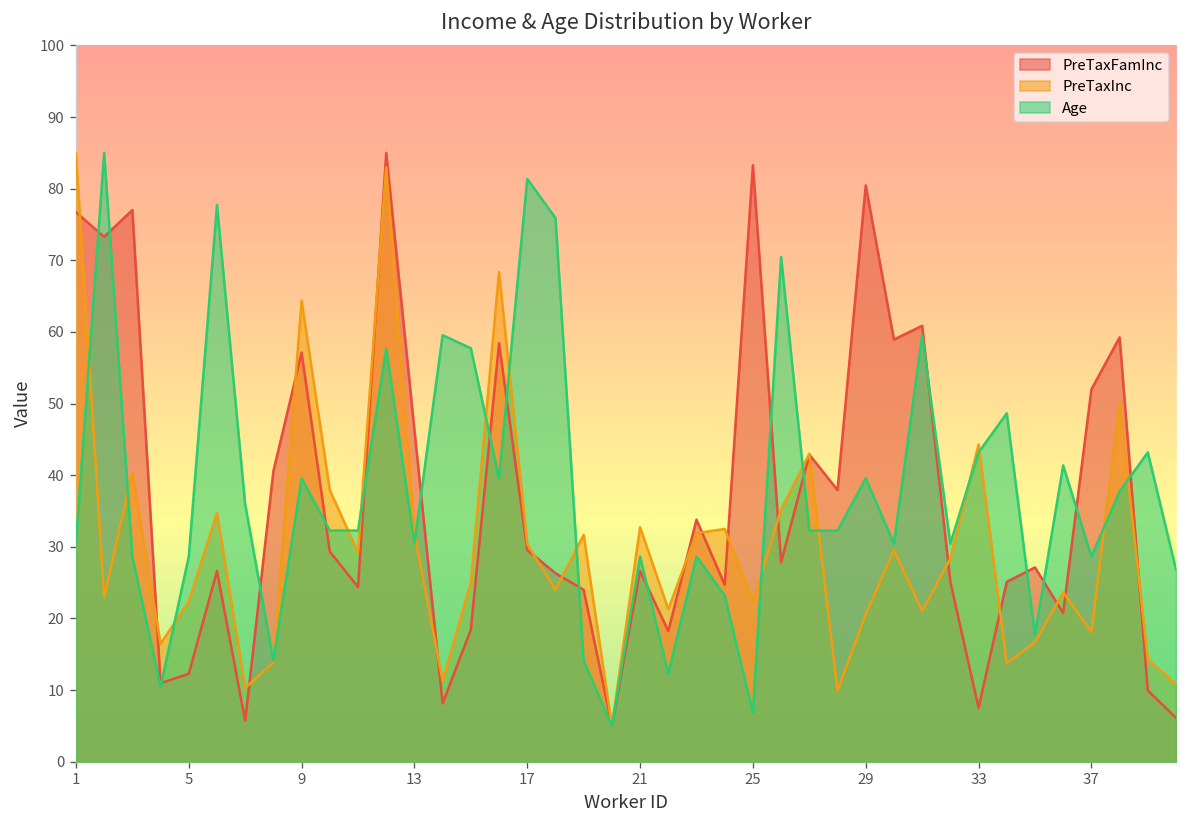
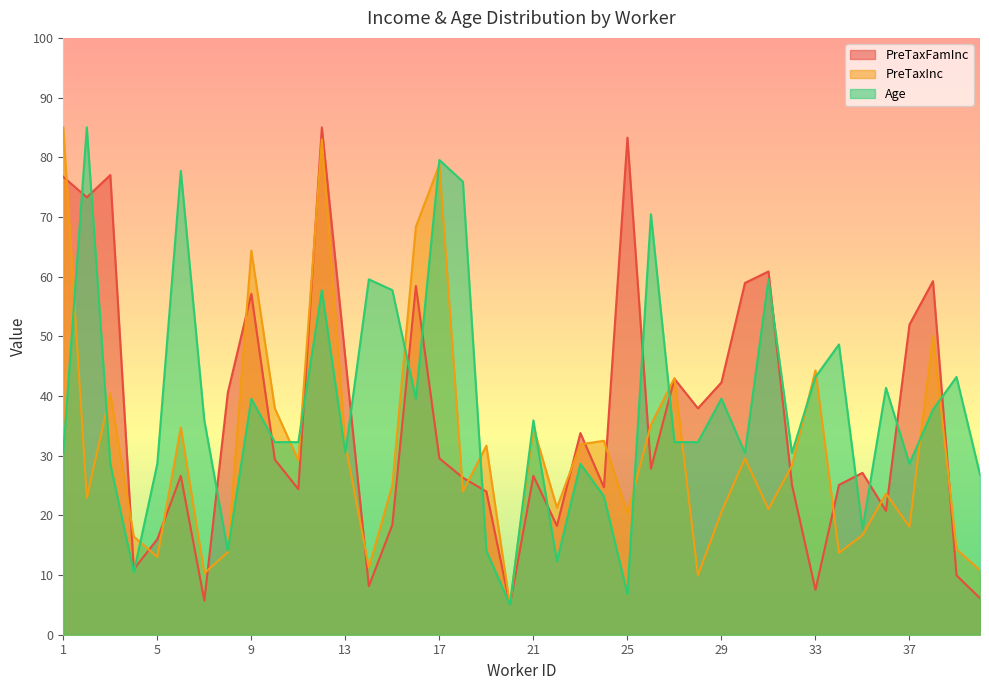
PreTaxFamInc, 5: 12 -> 16
PreTaxInc, 5: 22 -> 13
PreTaxInc, 17: 30 -> 79
Age, 17: 81 -> 80
PreTaxInc, 21: 33 -> 35
Age, 21: 29 -> 36
PreTaxInc, 25: 22 -> 20
PreTaxFamInc, 29: 80 -> 42
